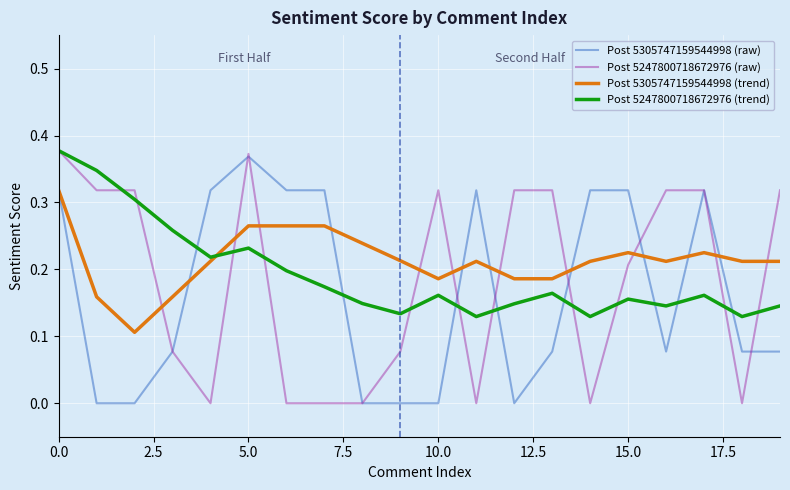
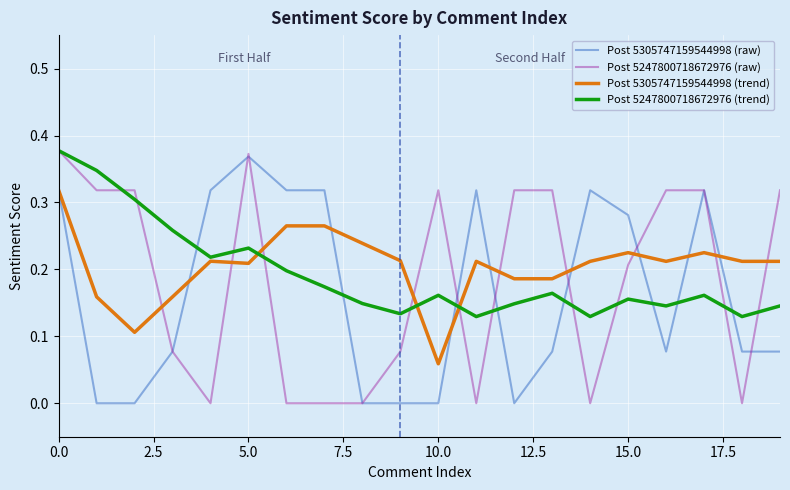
Post 5305747159544998 (trend), 5.0: 0.27 -> 0.21
Post 5305747159544998 (trend), 10.0: 0.19 -> 0.06
Post 5305747159544998 (raw), 15.0: 0.32 -> 0.28
